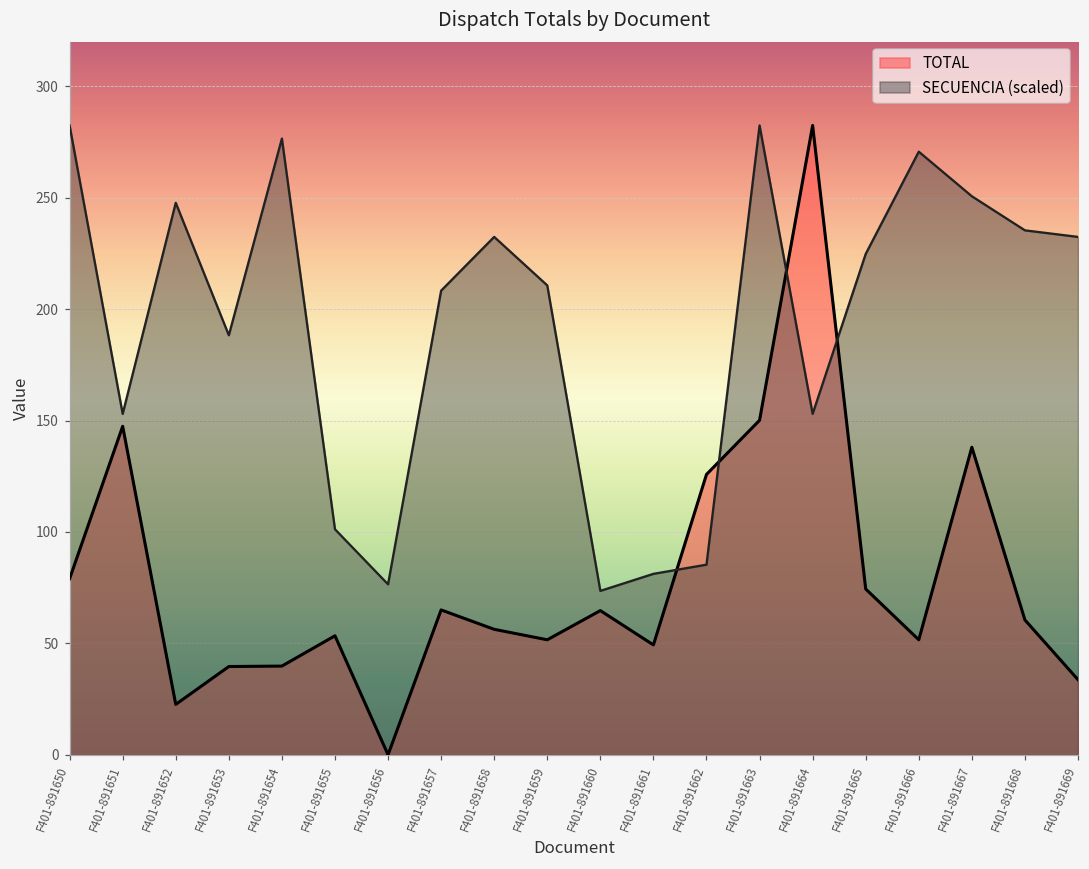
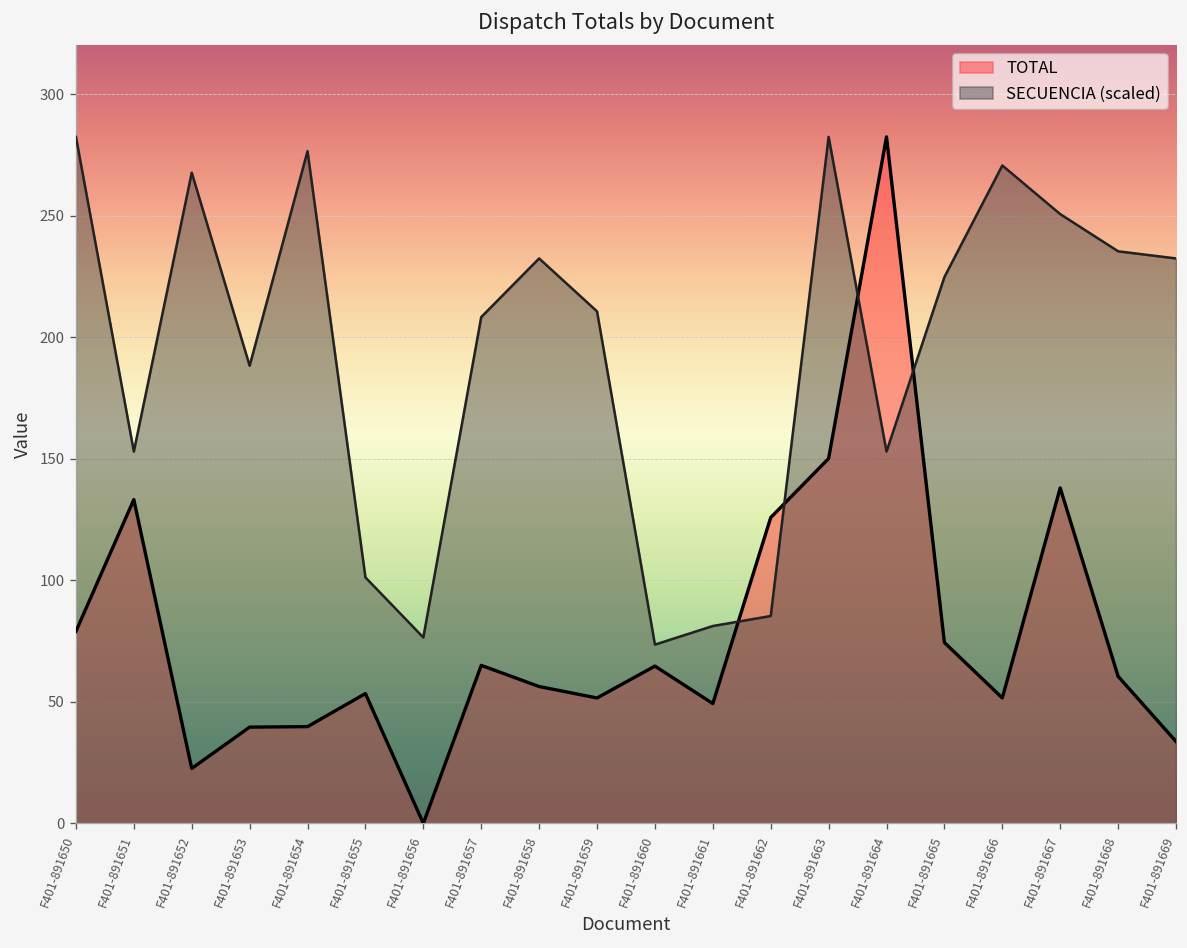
TOTAL, F401-891651: 147 -> 133
SECUENCIA (scaled), F401-891652: 248 -> 268
